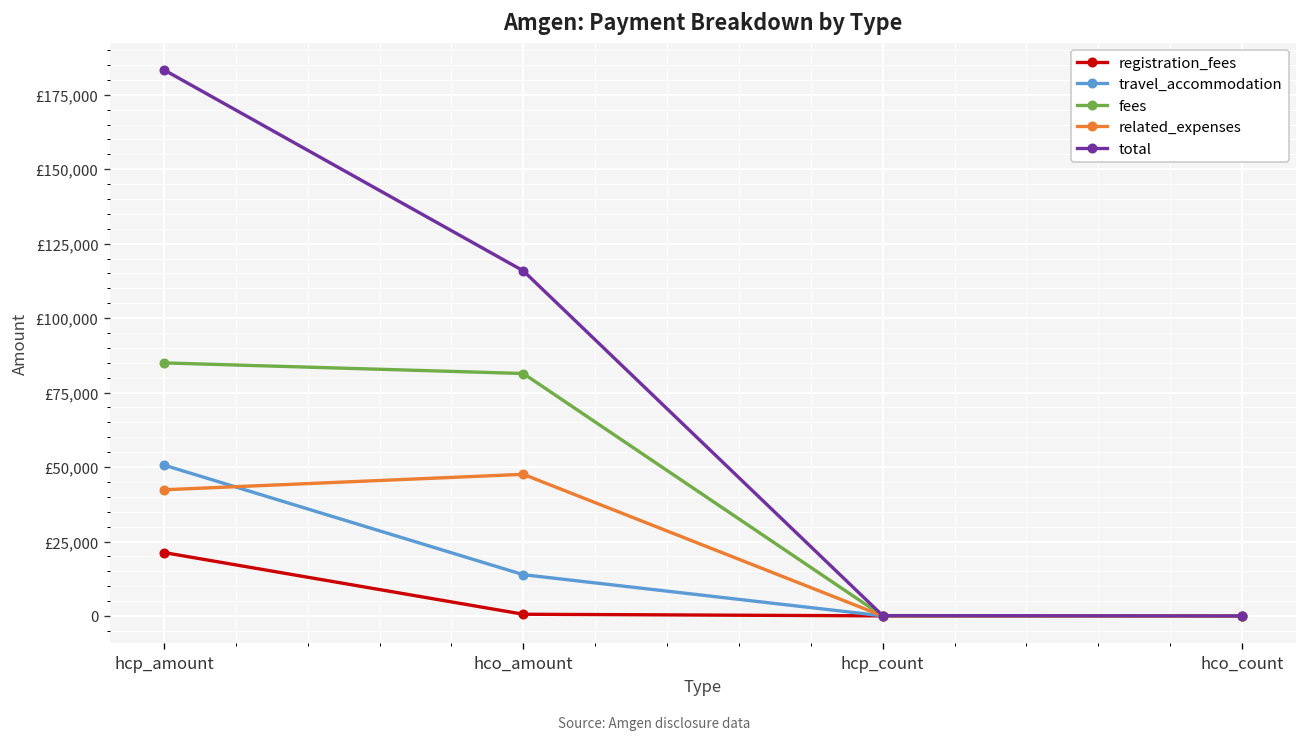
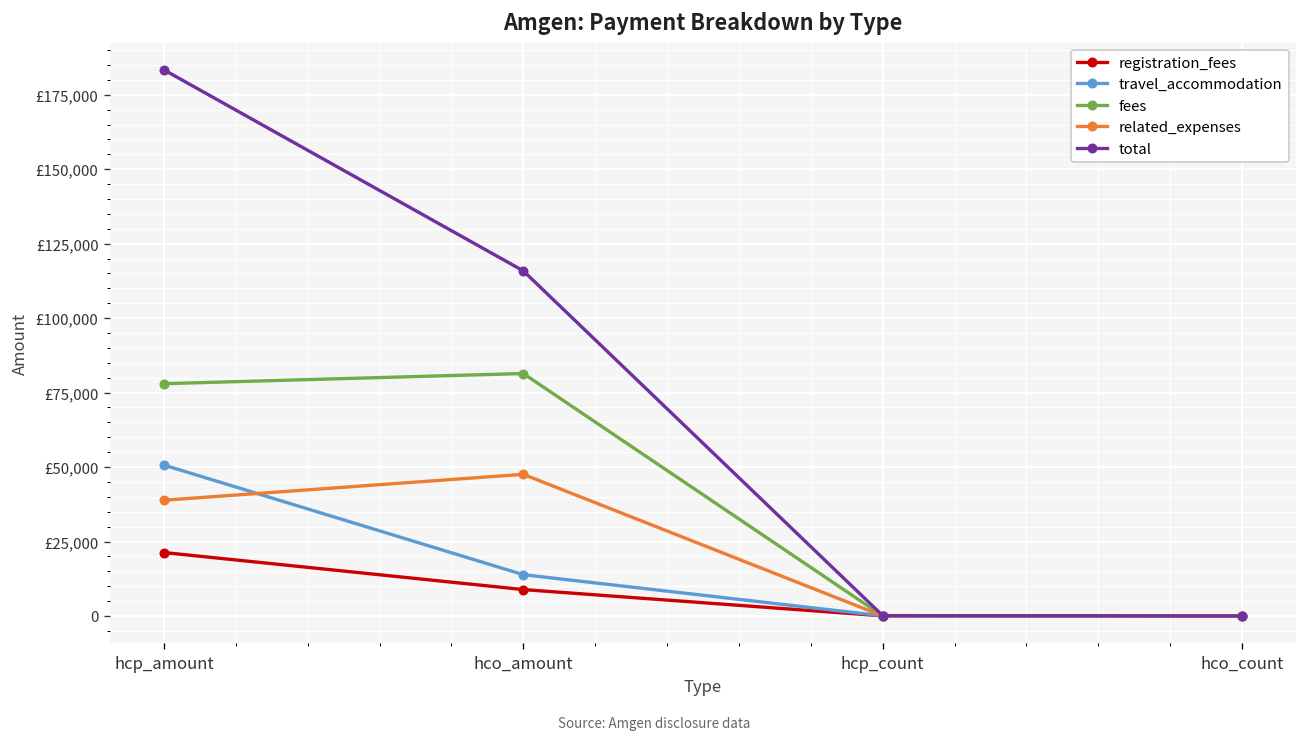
fees, hcp_amount: £85,000 -> £78,000
related_expenses, hcp_amount: £42,000 -> £39,000
registration_fees, hco_amount: £1,000 -> £9,000
